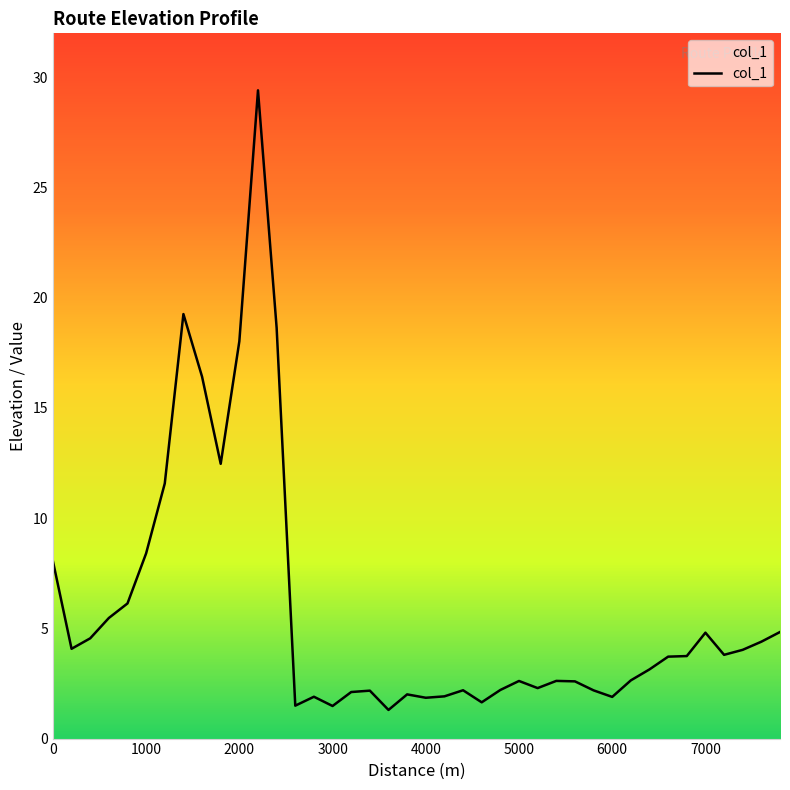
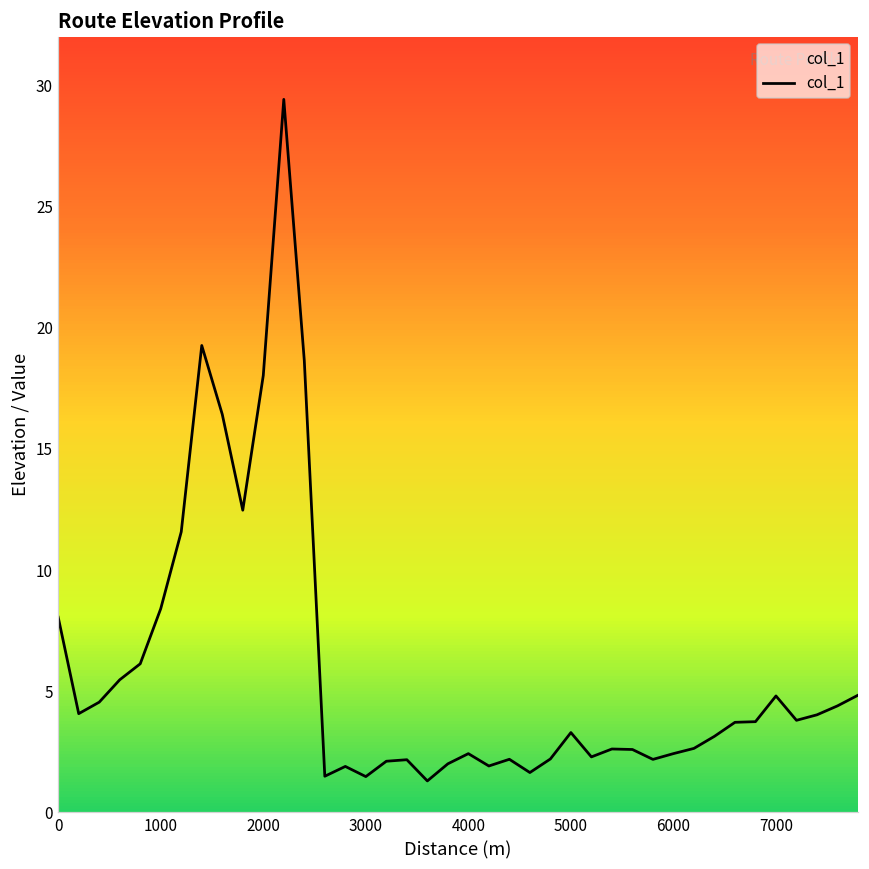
4000: 1.9 -> 2.4
5000: 2.6 -> 3.3
6000: 1.9 -> 2.4
